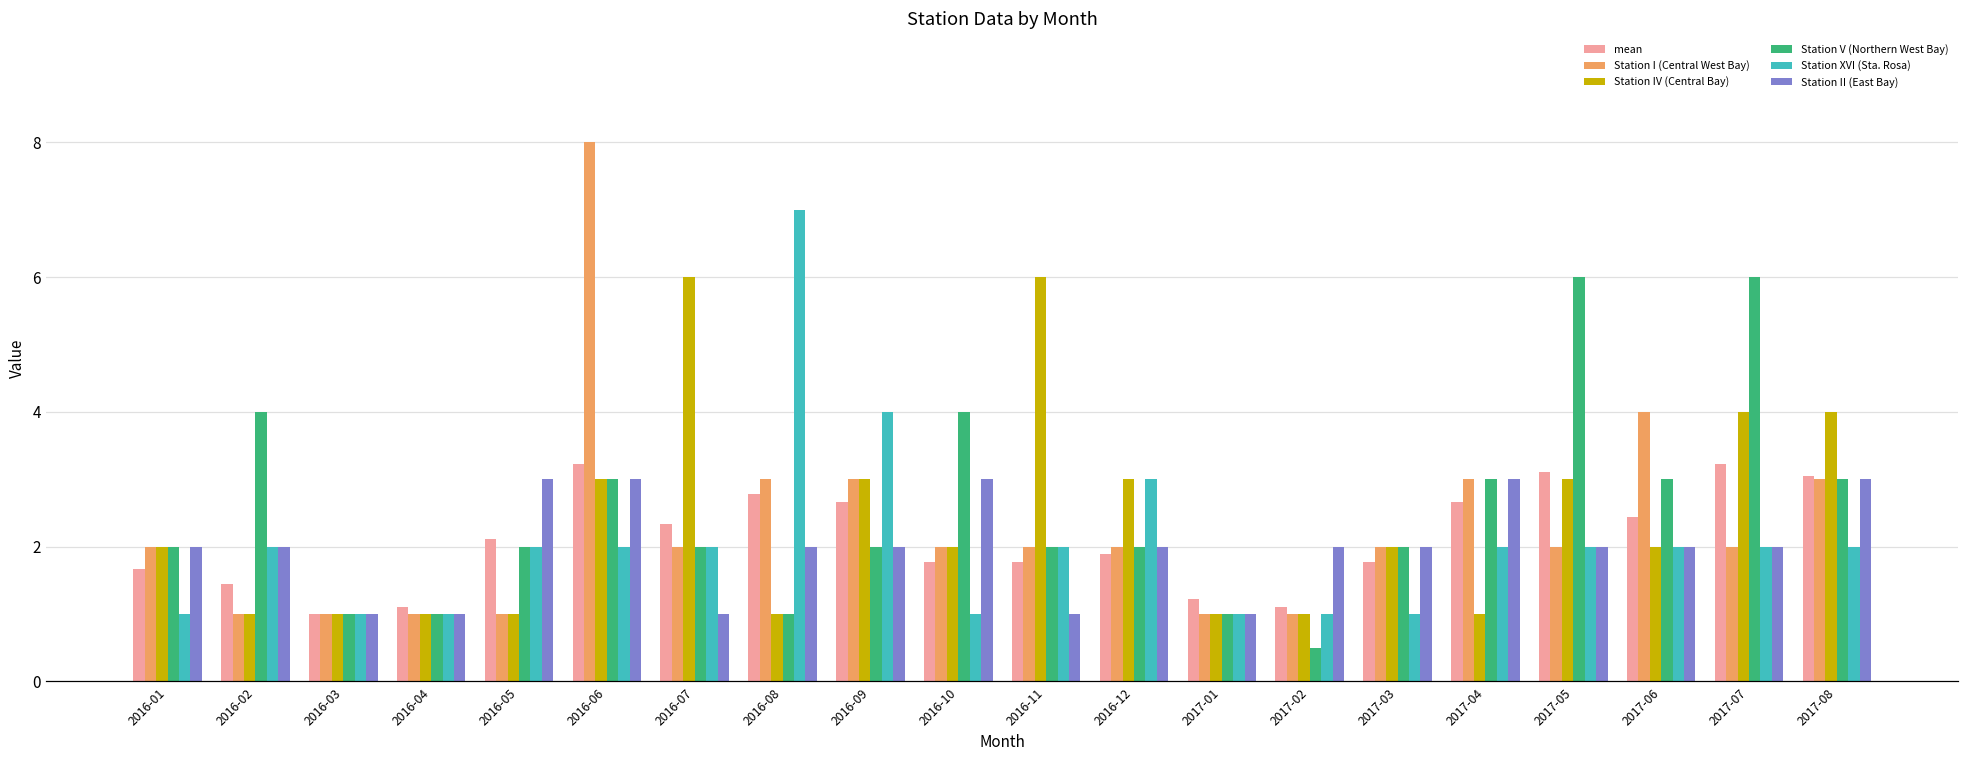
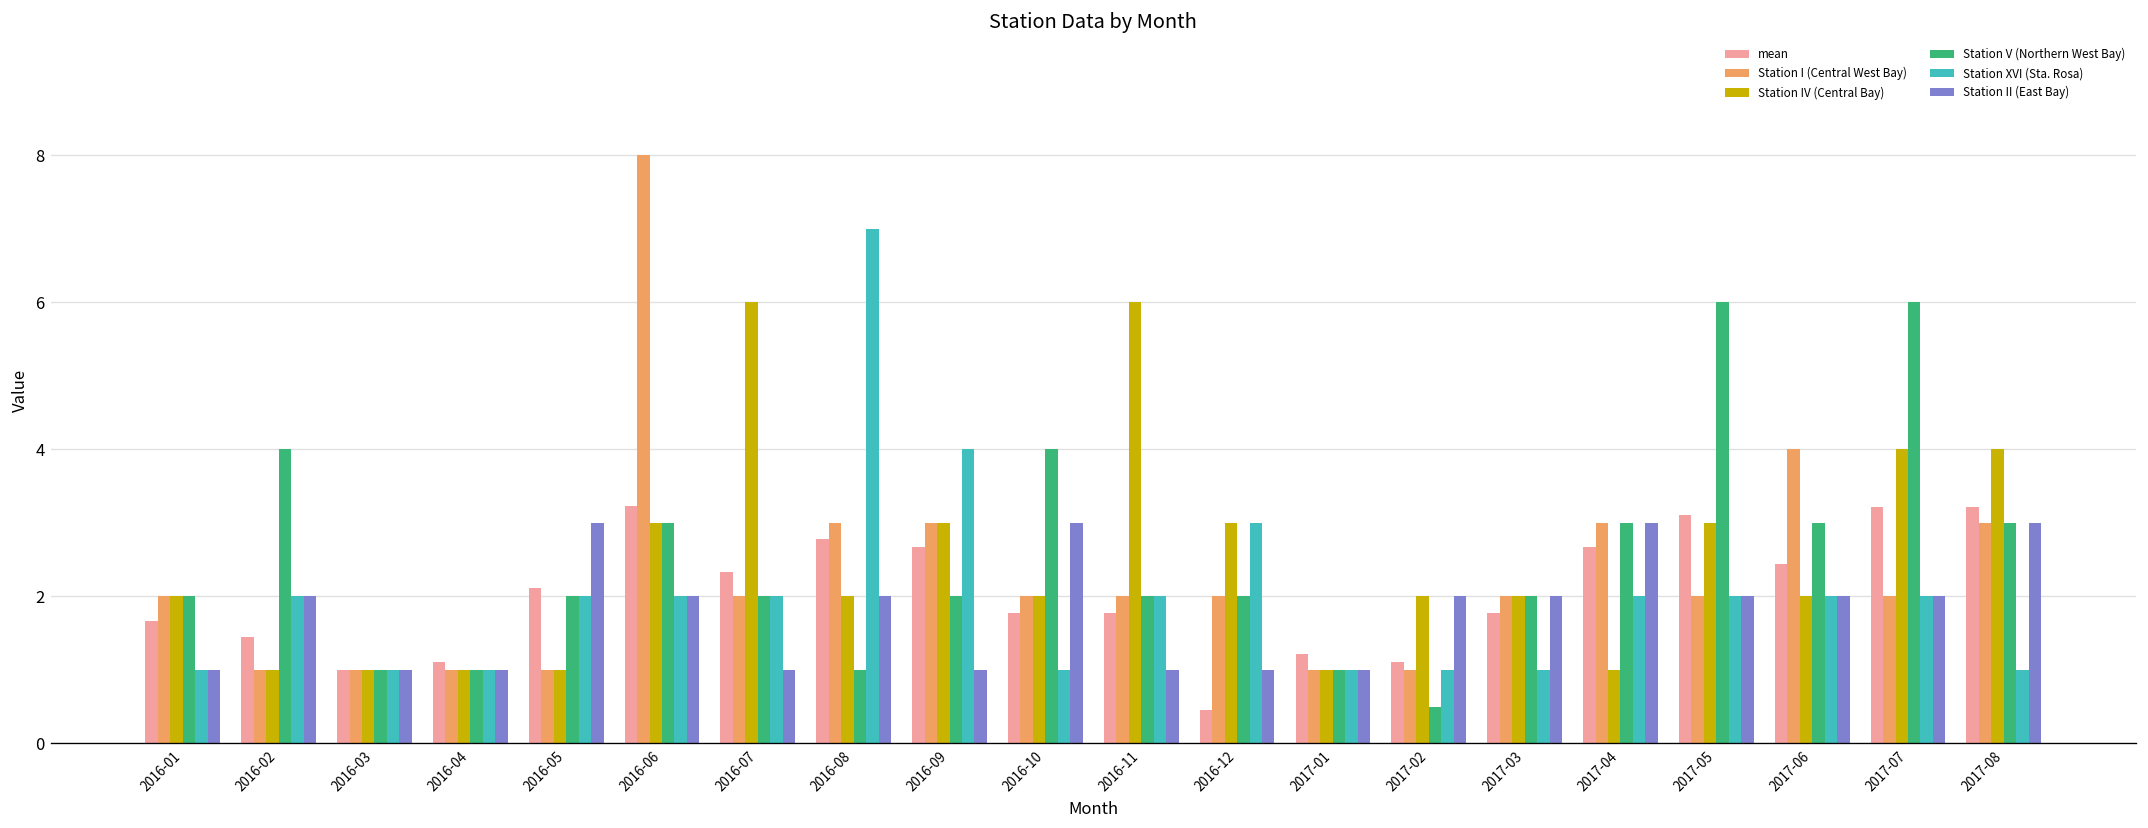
Station II (East Bay), 2016-01: 2 -> 1
Station II (East Bay), 2016-06: 3 -> 2
Station IV (Central Bay), 2016-08: 1 -> 2
Station II (East Bay), 2016-09: 2 -> 1
mean, 2016-12: 1.9 -> 0.5
Station II (East Bay), 2016-12: 2 -> 1
Station IV (Central Bay), 2017-02: 1 -> 2
mean, 2017-08: 3.0 -> 3.2
Station XVI (Sta. Rosa), 2017-08: 2 -> 1
